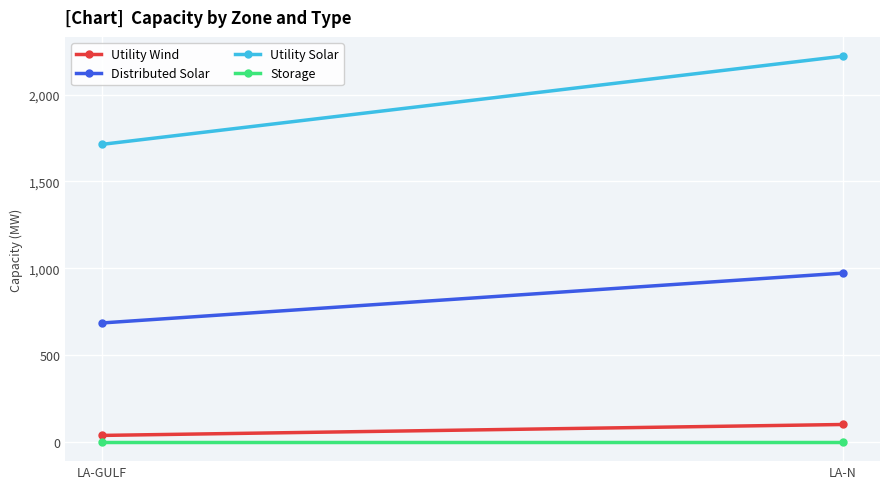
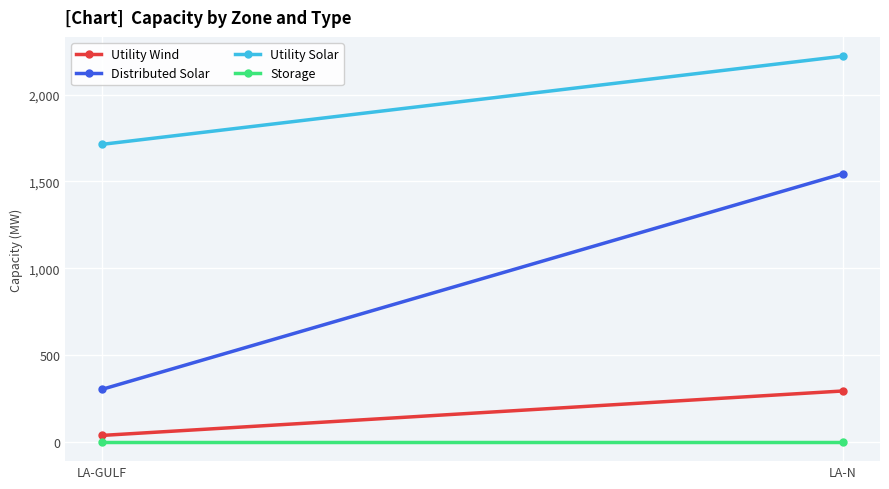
Distributed Solar, LA-GULF: 690 -> 300
Utility Wind, LA-N: 100 -> 290
Distributed Solar, LA-N: 970 -> 1,540
